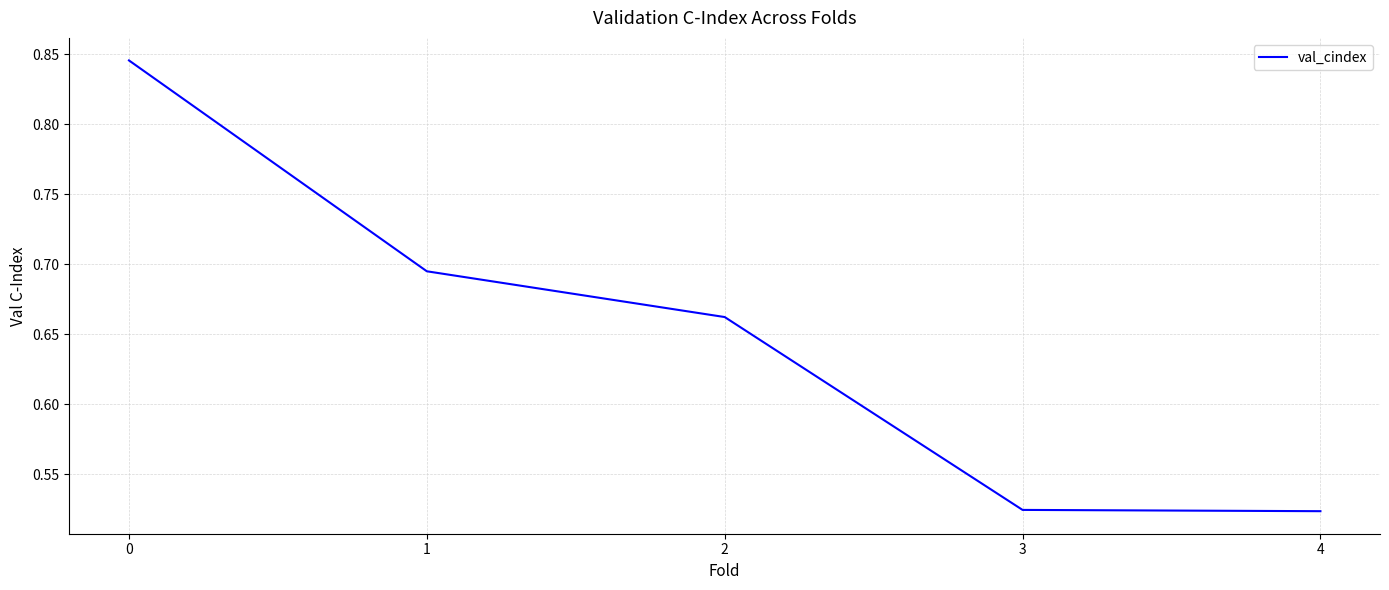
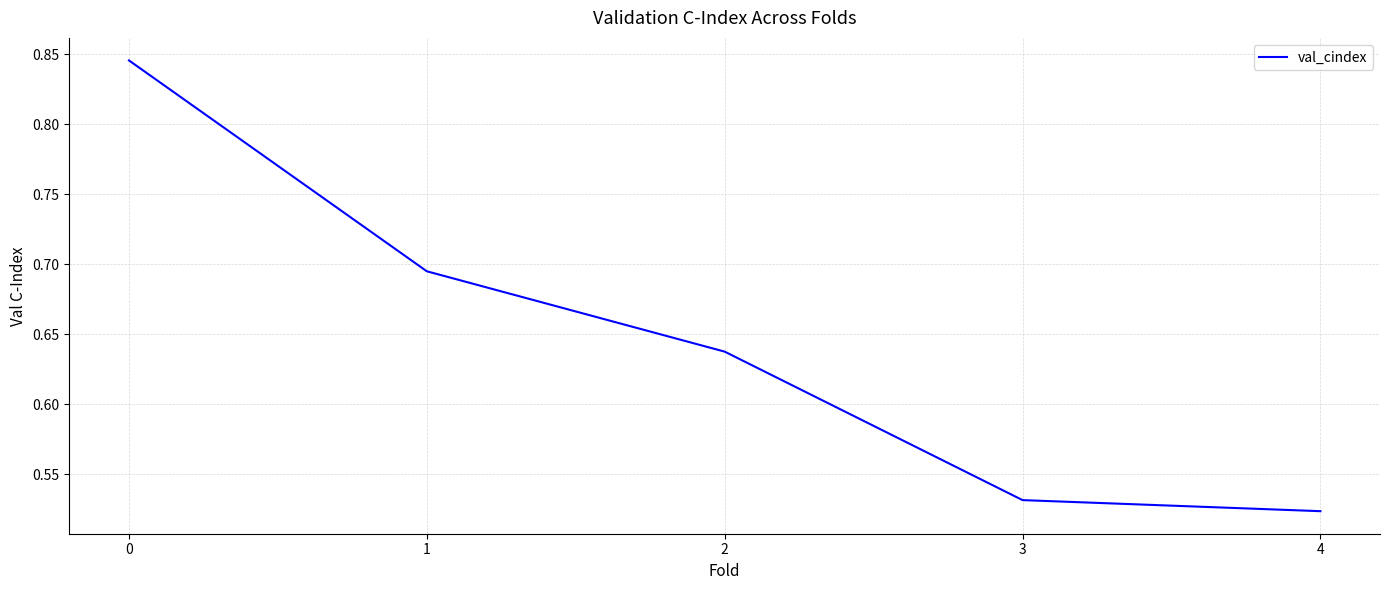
2: 0.662 -> 0.638
3: 0.525 -> 0.532
